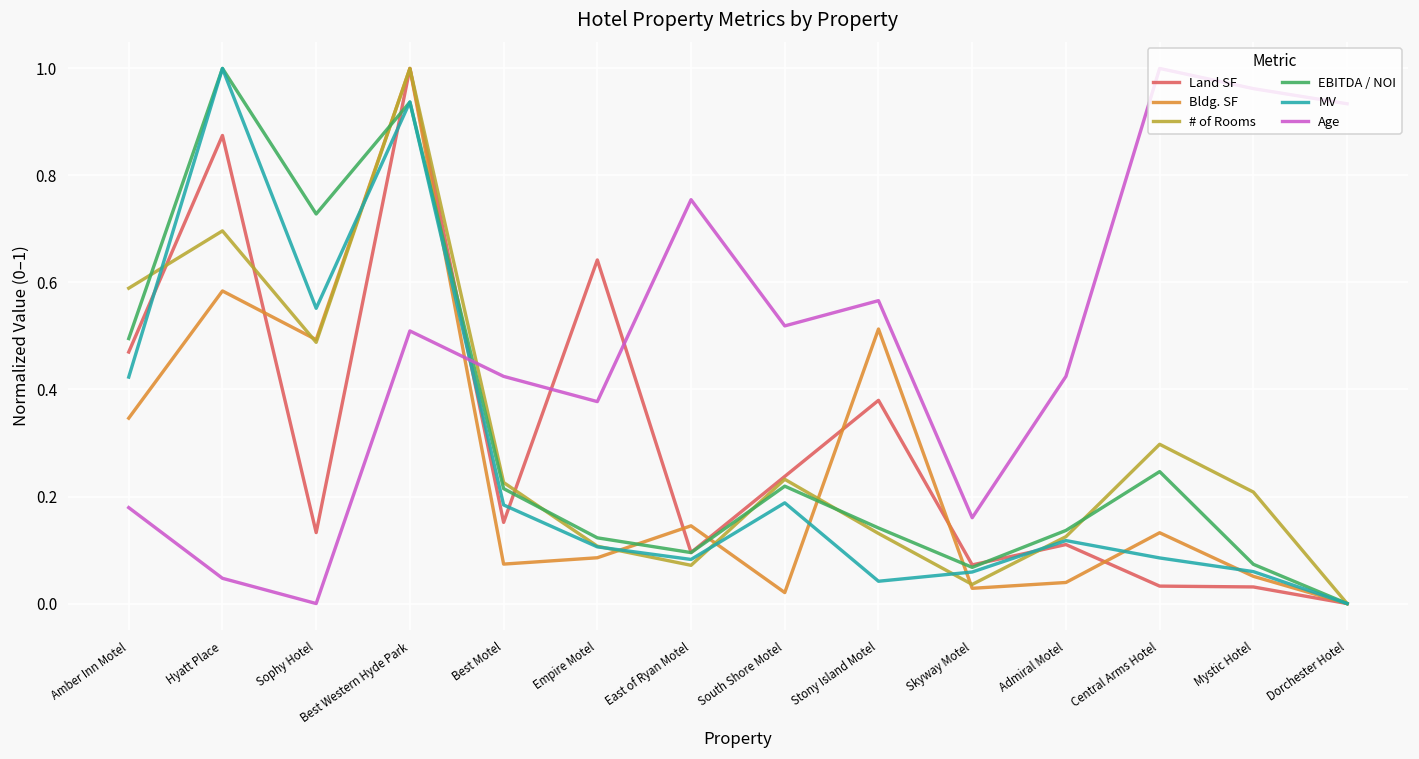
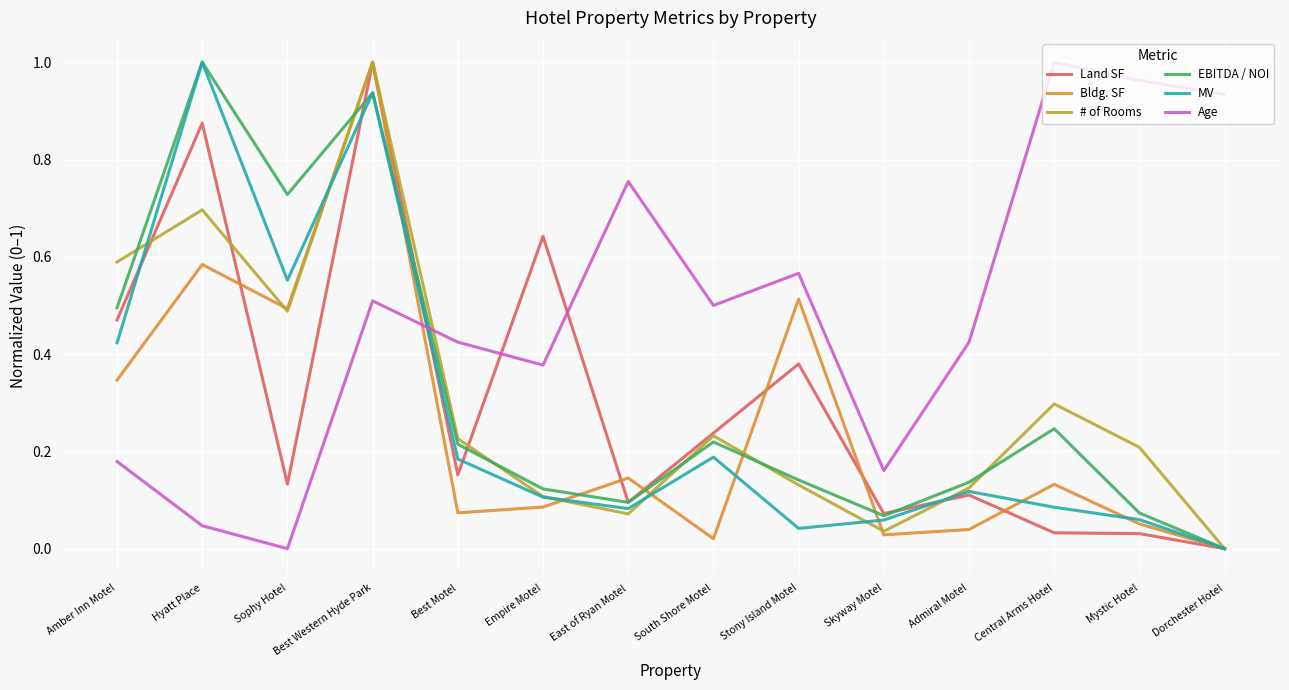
Age, South Shore Motel: 0.52 -> 0.50
